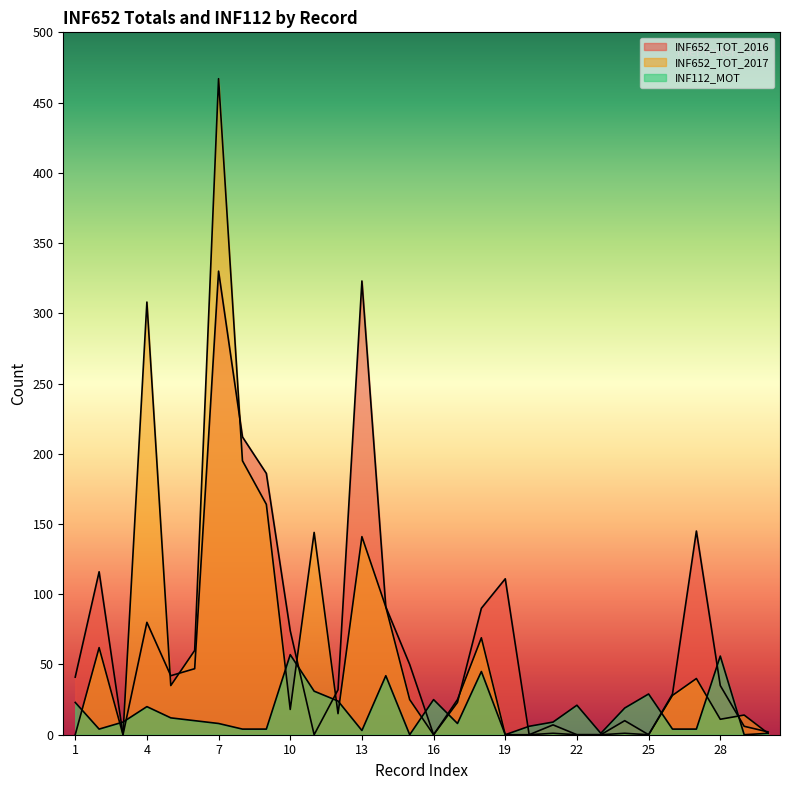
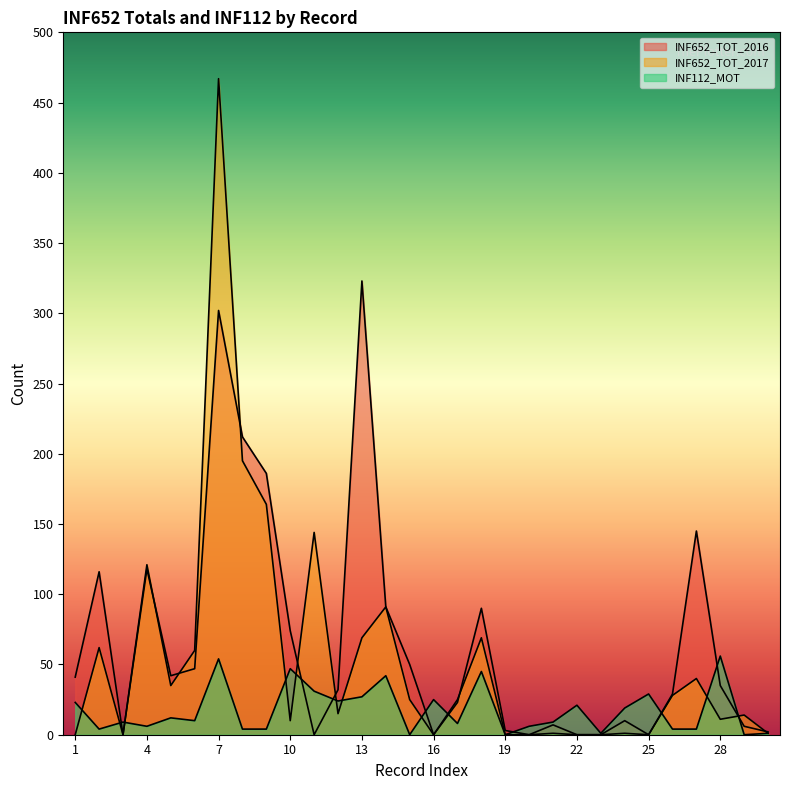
INF652_TOT_2016, 4: 80 -> 118
INF652_TOT_2017, 4: 308 -> 121
INF112_MOT, 4: 20 -> 6
INF652_TOT_2016, 7: 330 -> 302
INF112_MOT, 7: 8 -> 54
INF652_TOT_2017, 10: 18 -> 10
INF112_MOT, 10: 57 -> 47
INF652_TOT_2017, 13: 141 -> 69
INF112_MOT, 13: 3 -> 27
INF652_TOT_2016, 19: 111 -> 3
